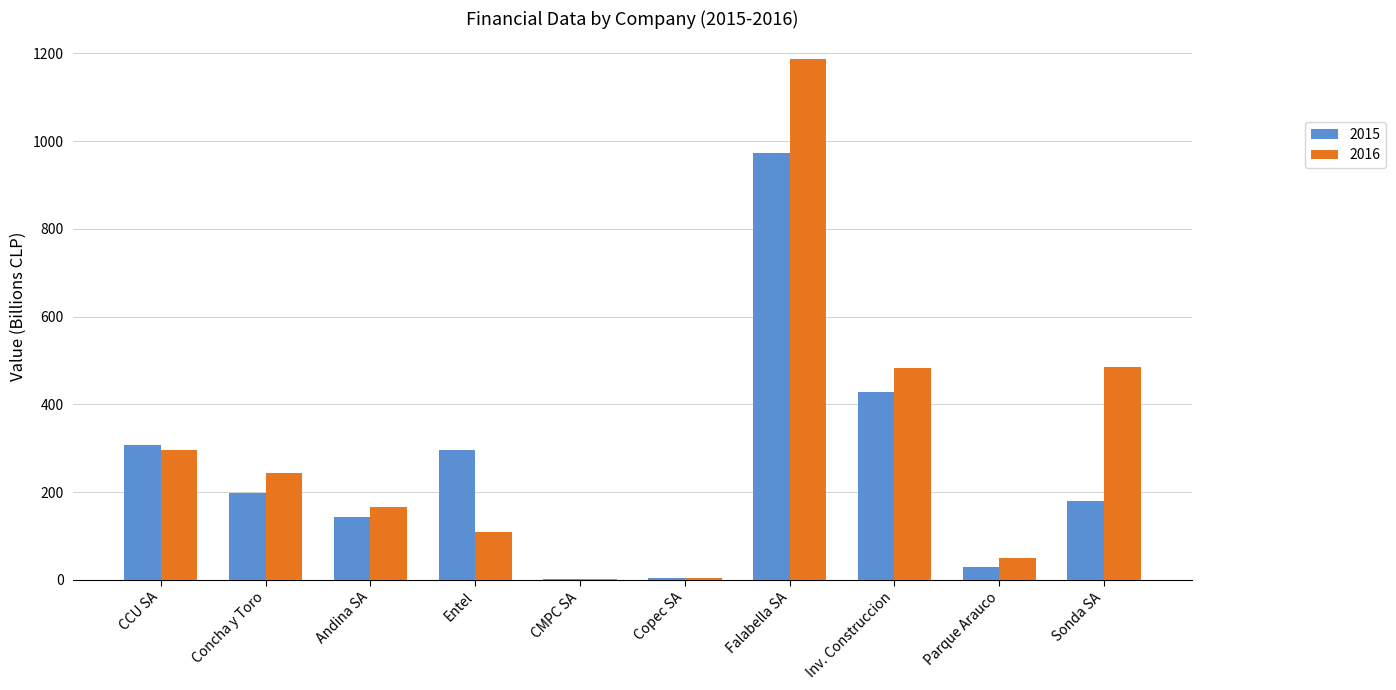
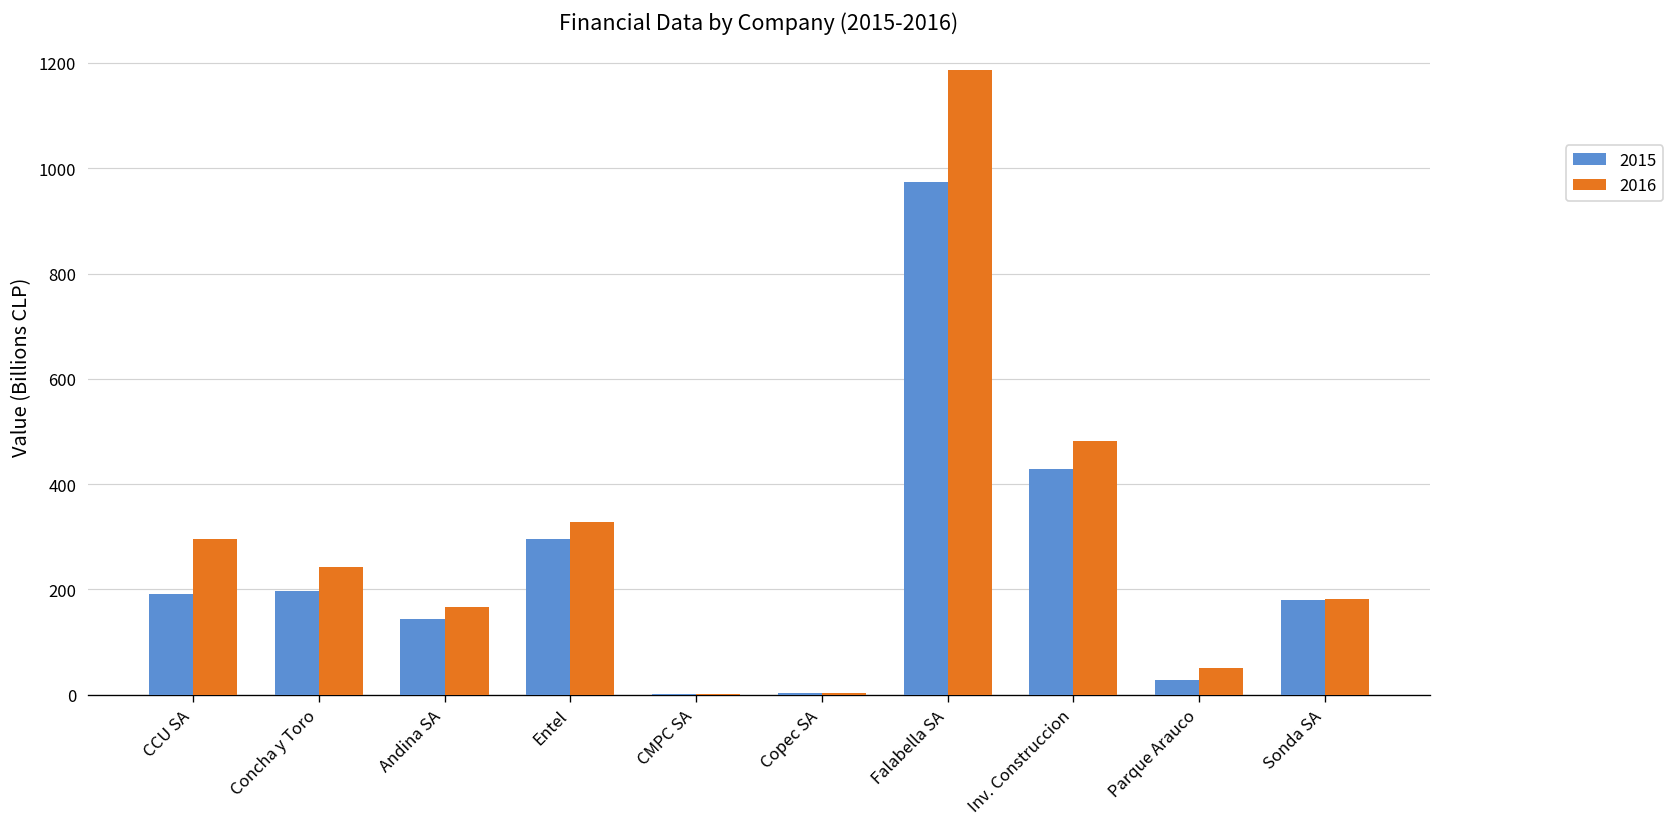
2015, CCU SA: 310 -> 190
2016, Entel: 110 -> 330
2016, Sonda SA: 490 -> 180
